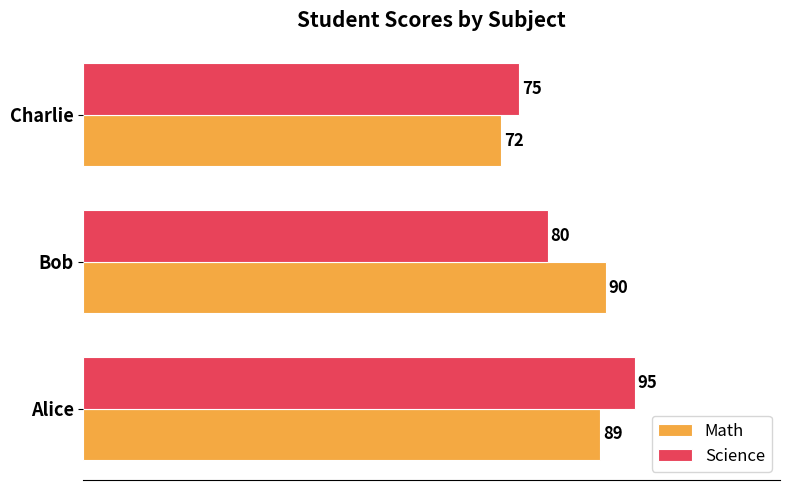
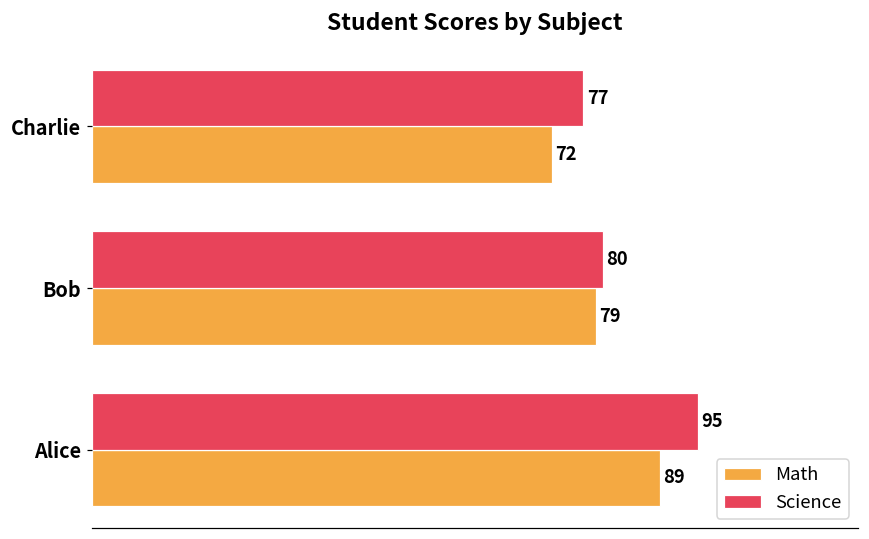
Science, Charlie: 75 -> 77
Math, Bob: 90 -> 79
